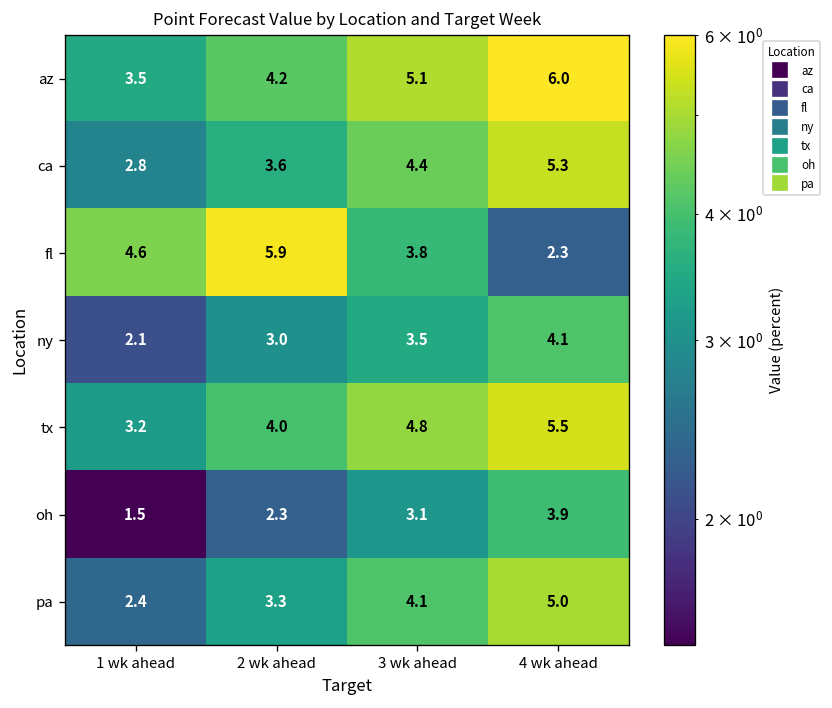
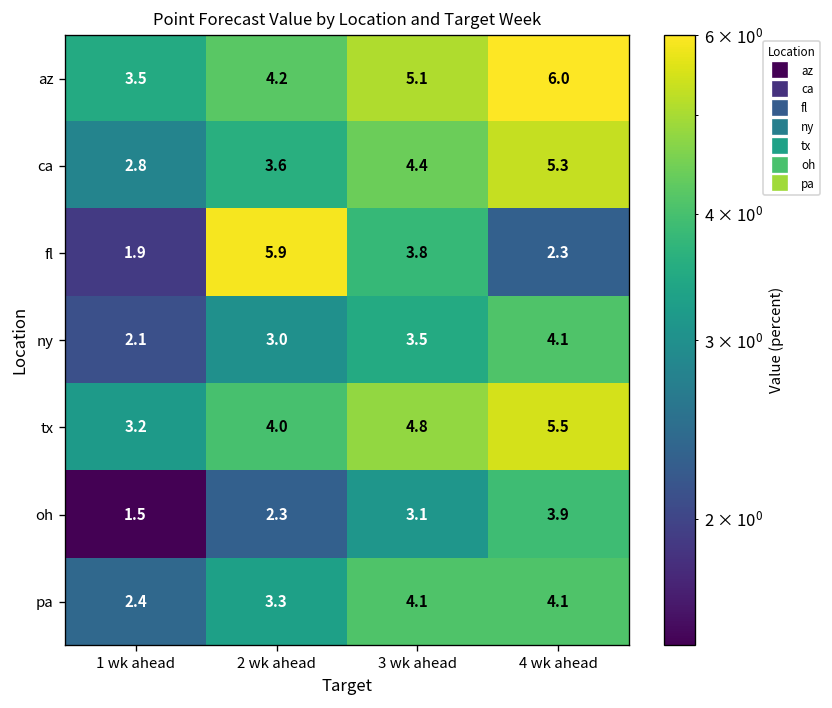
fl, 1 wk ahead: 4.6 -> 1.9
pa, 4 wk ahead: 5.0 -> 4.1
